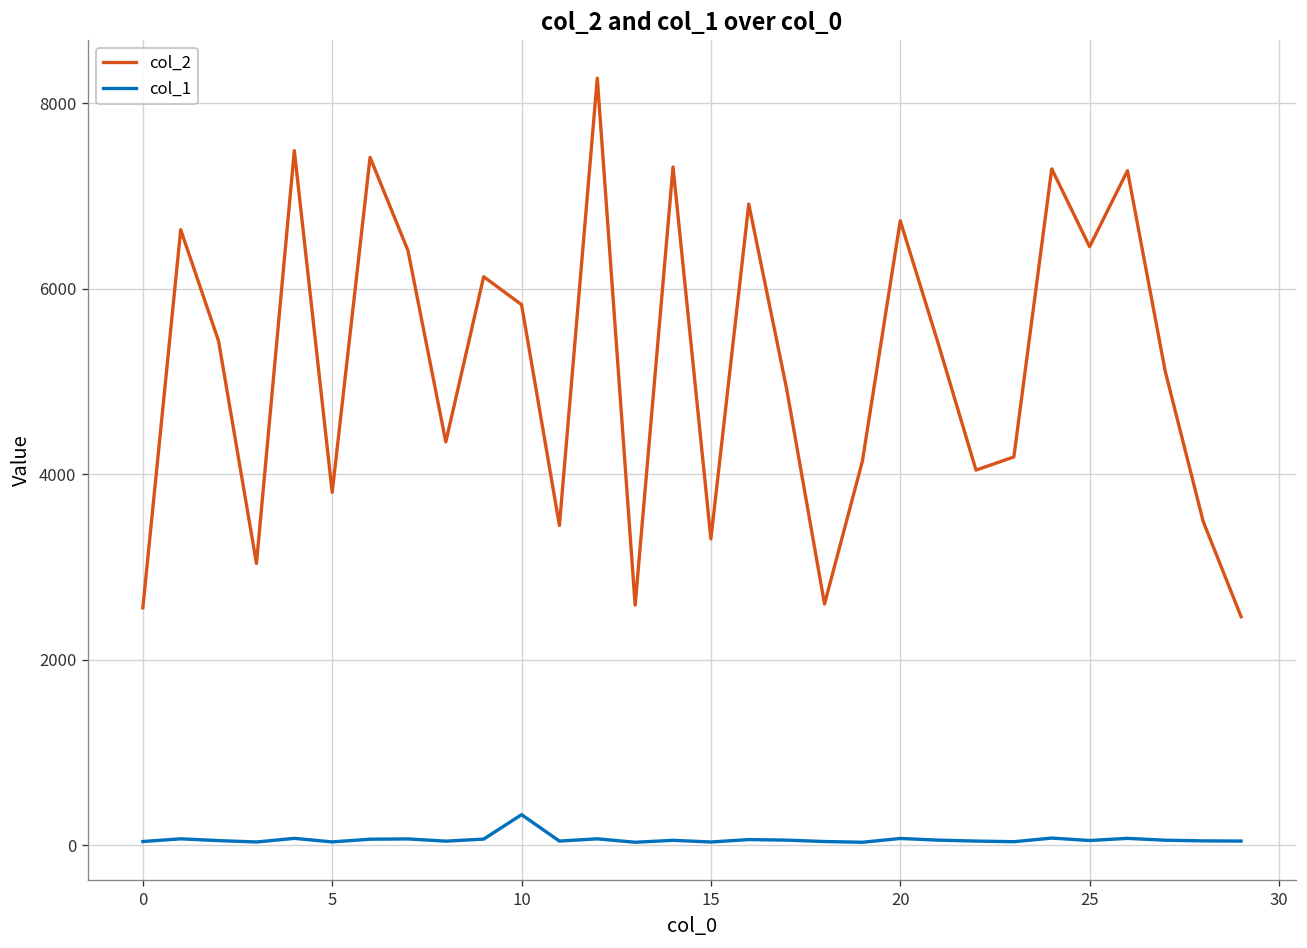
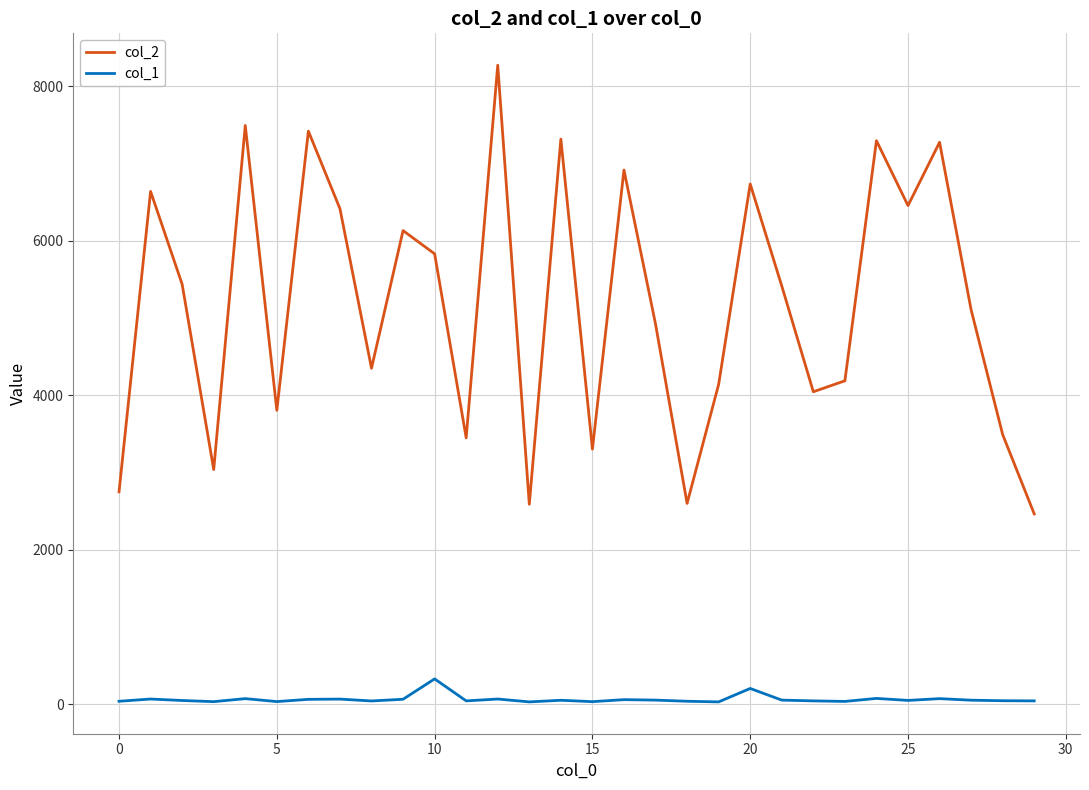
col_2, 0: 2600 -> 2800
col_1, 20: 100 -> 200
